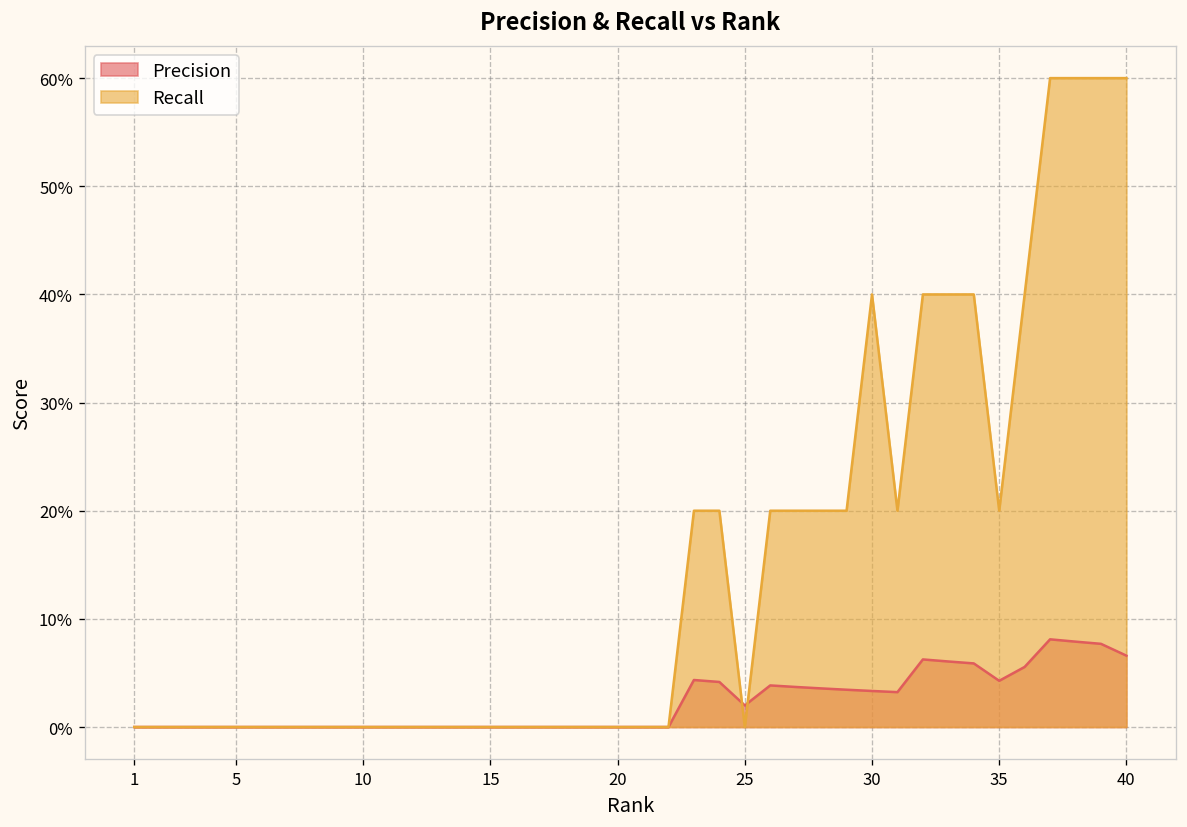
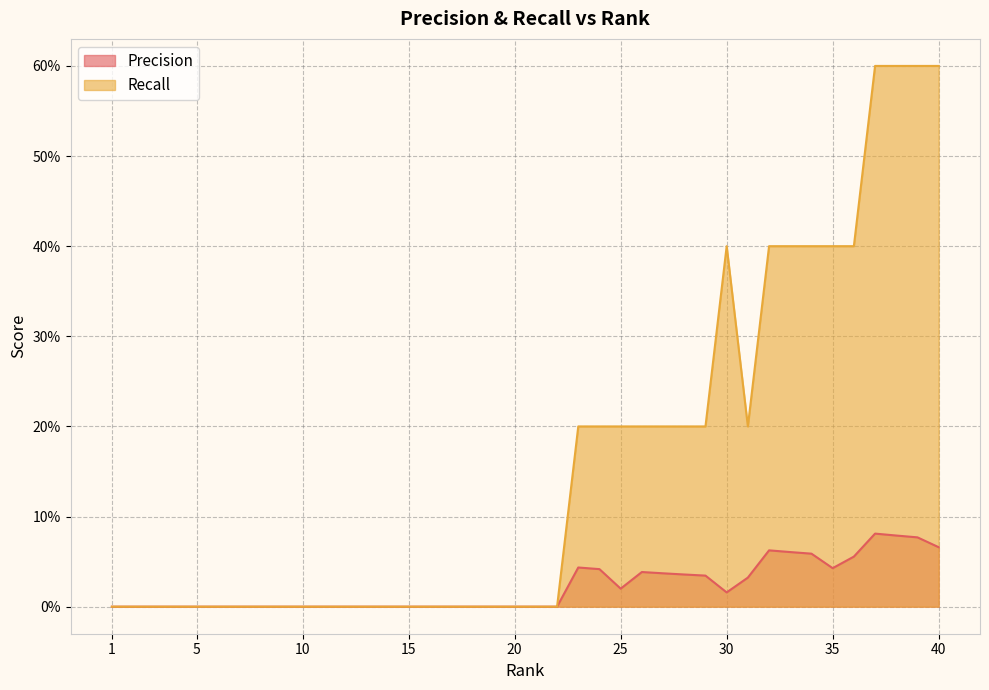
Recall, 25: 0% -> 20%
Precision, 30: 3% -> 2%
Recall, 35: 20% -> 40%
